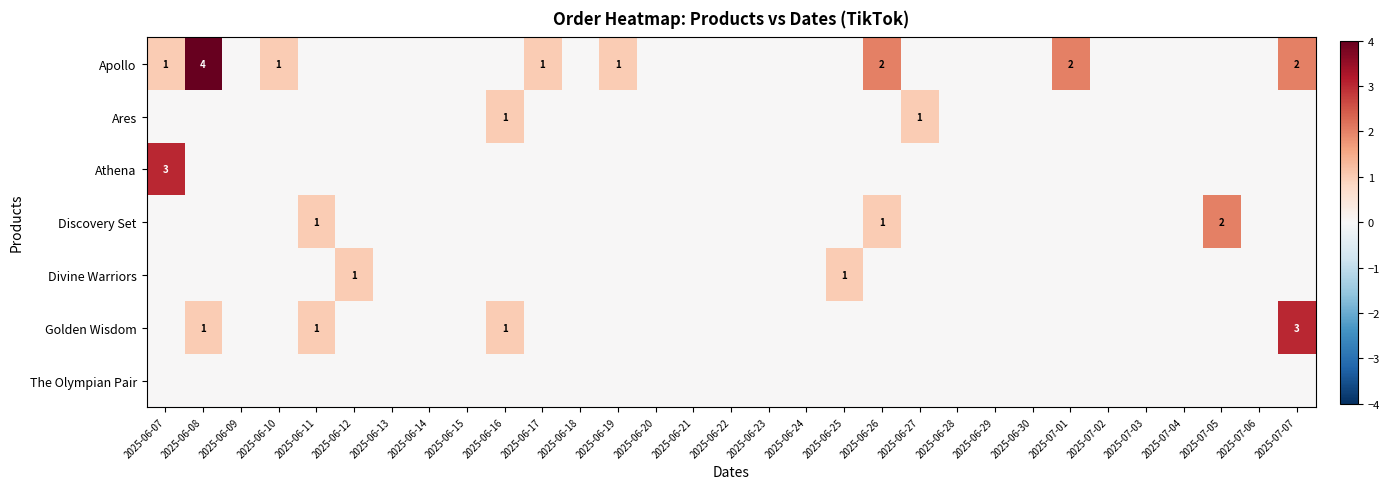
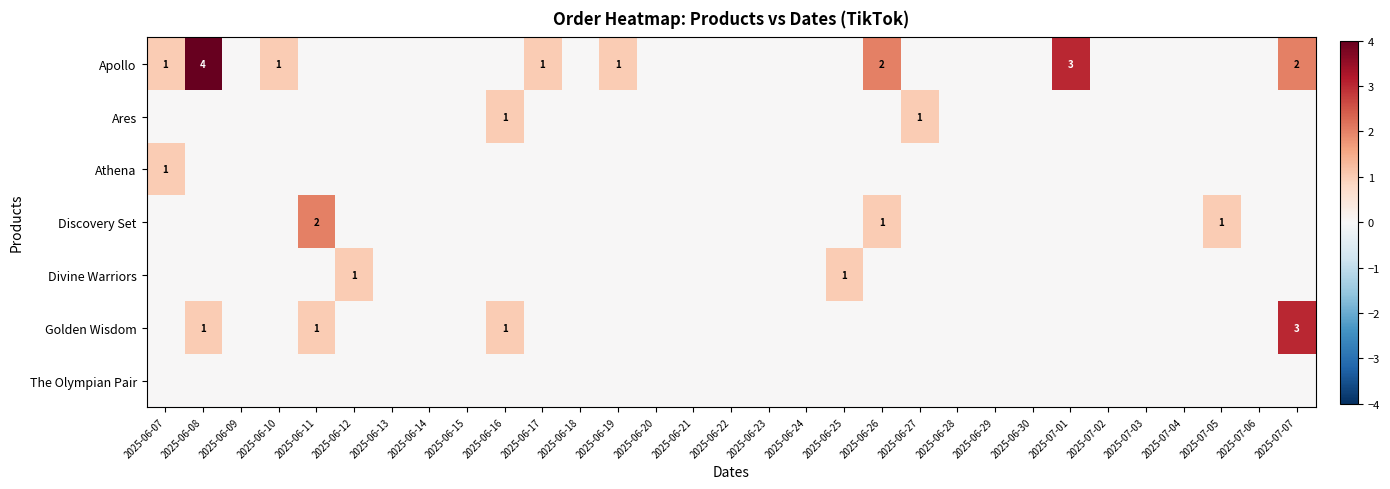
Apollo, 2025-07-01: 2 -> 3
Athena, 2025-06-07: 3 -> 1
Discovery Set, 2025-06-11: 1 -> 2
Discovery Set, 2025-07-05: 2 -> 1
